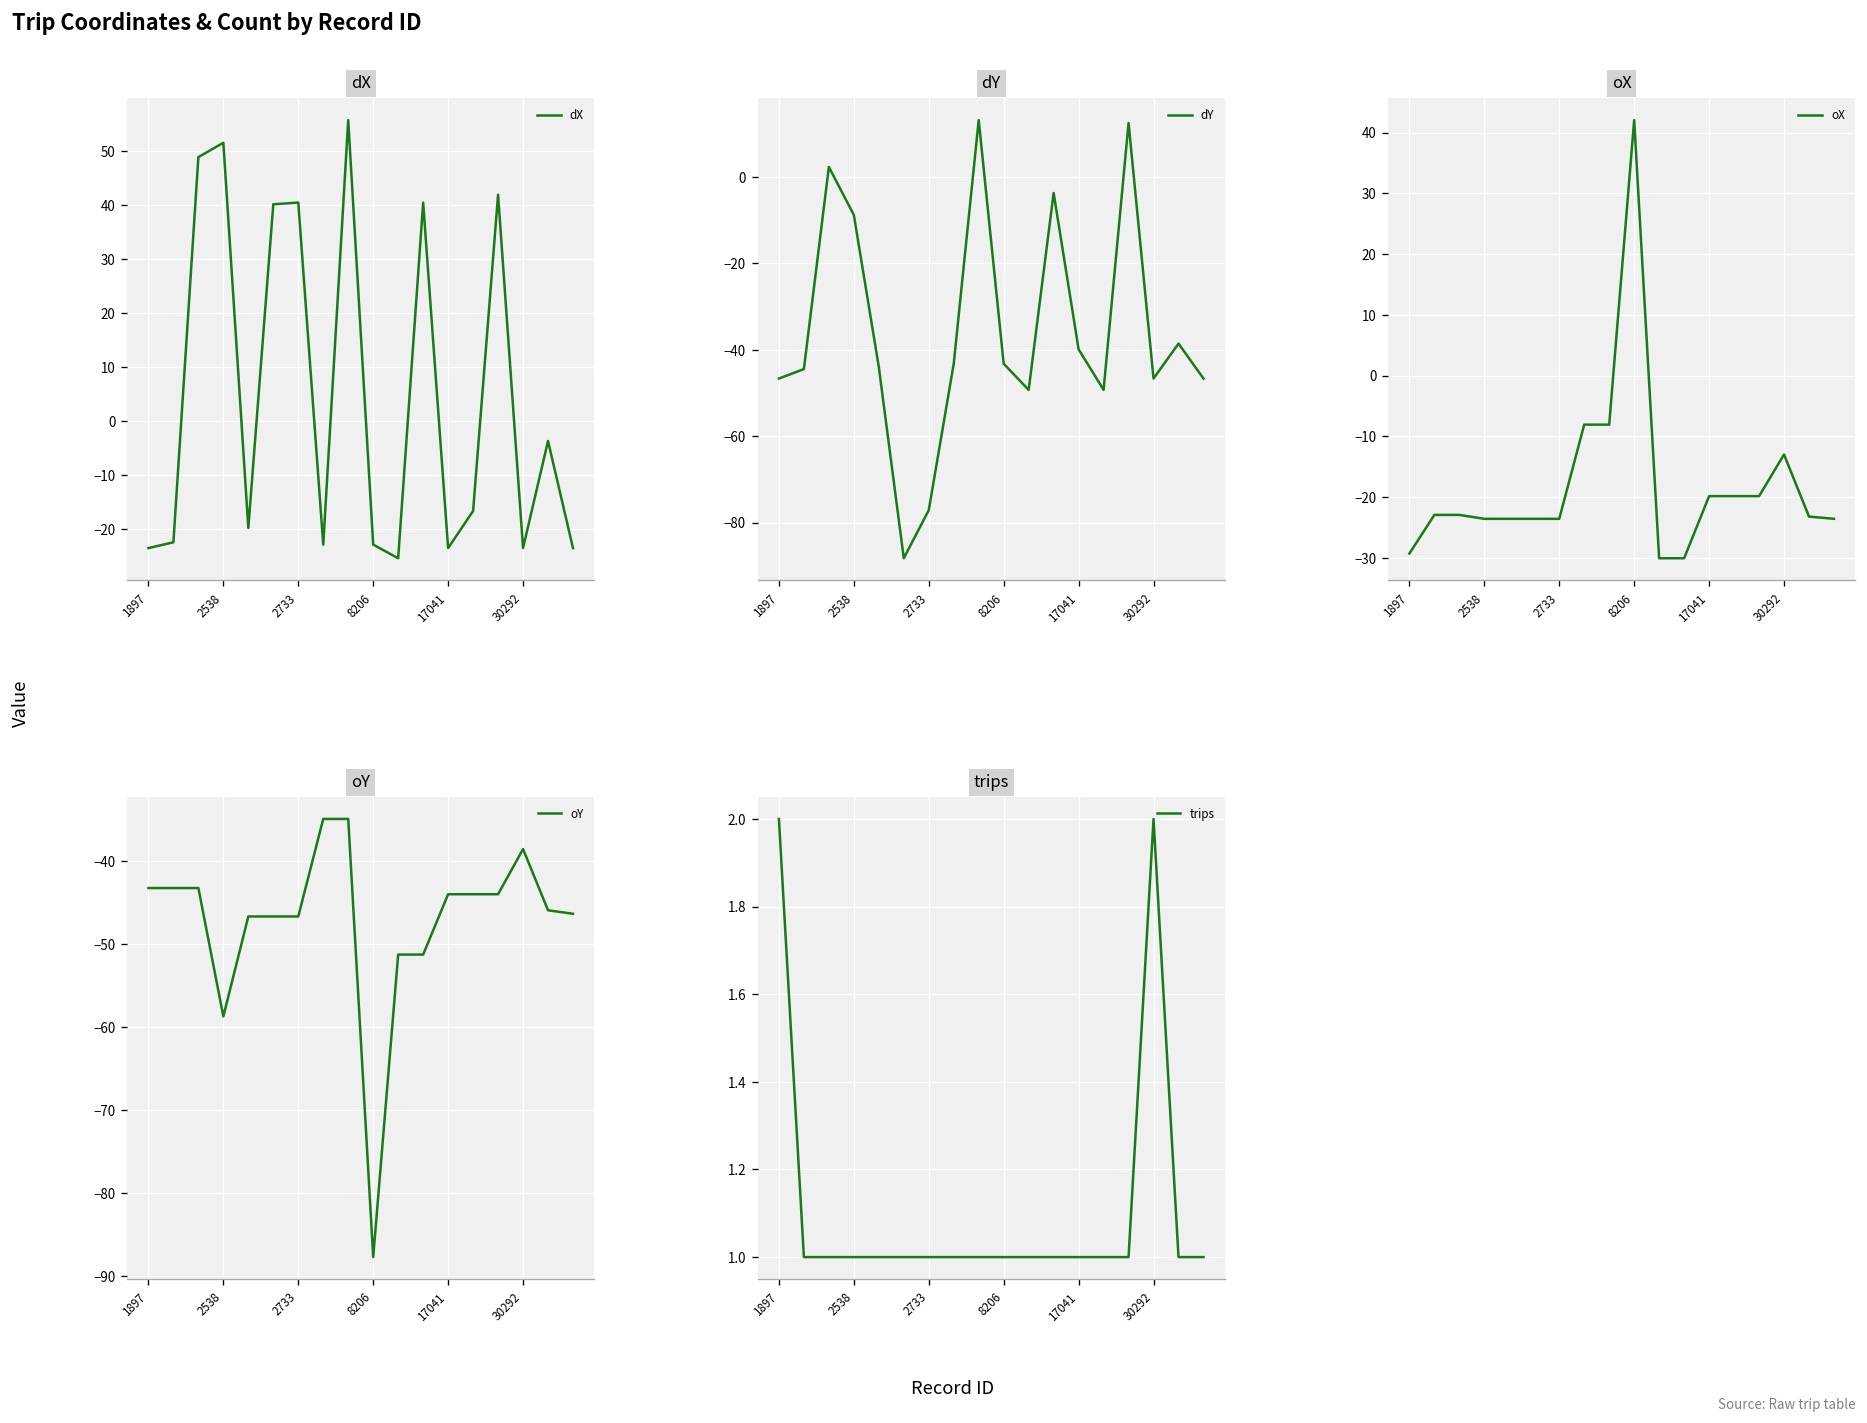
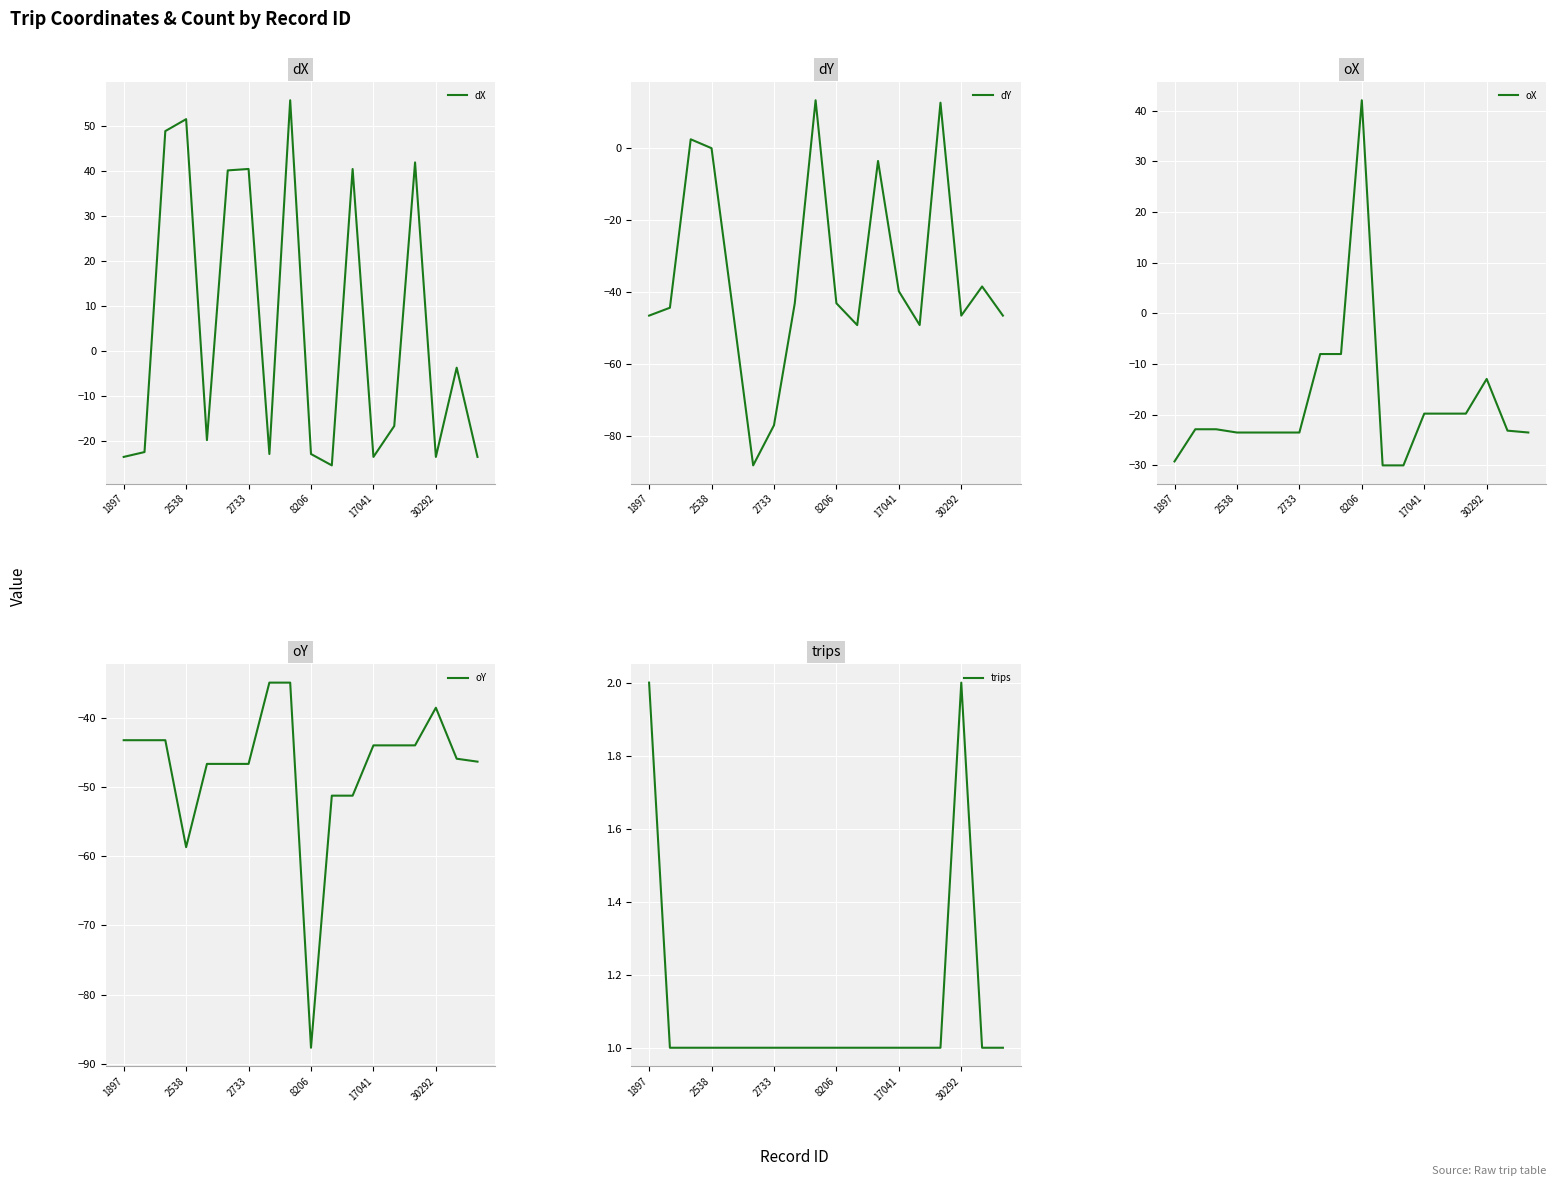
dY, 2538: -9 -> 0
